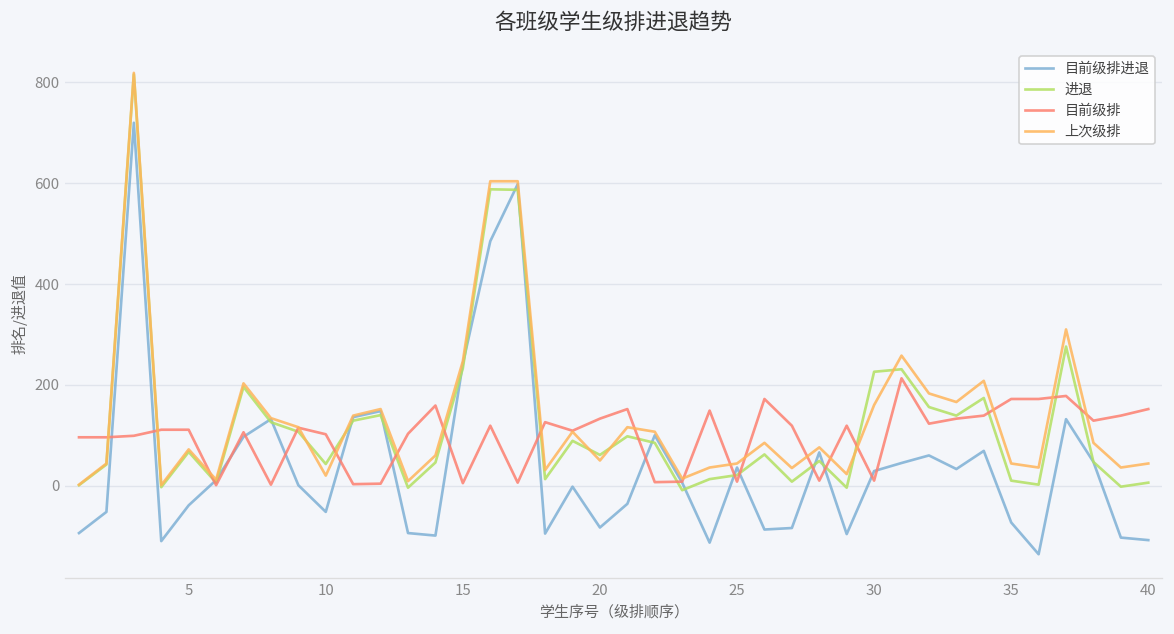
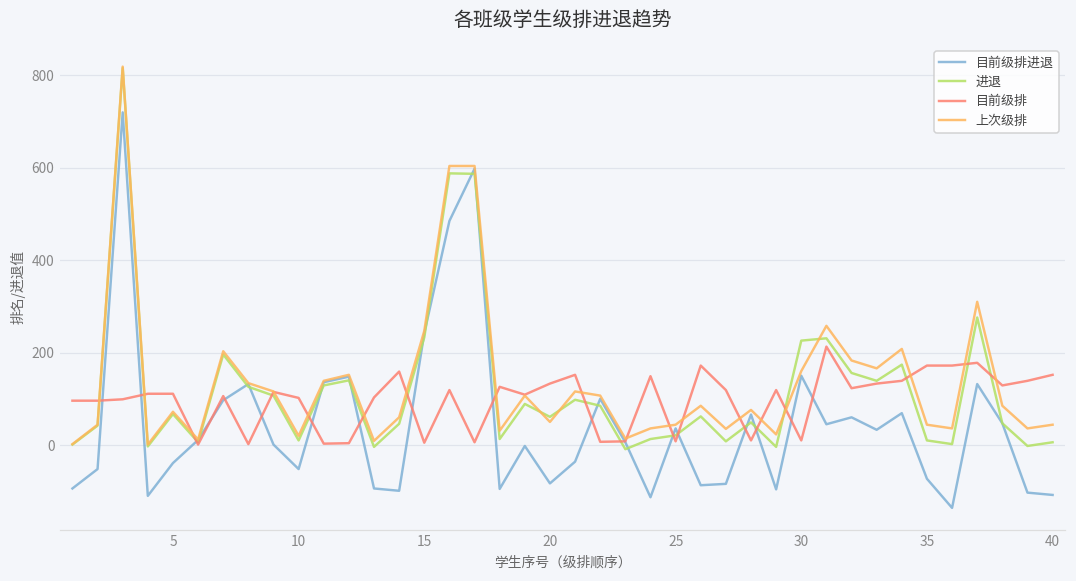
进退, 10: 40 -> 10
目前级排进退, 30: 30 -> 150
